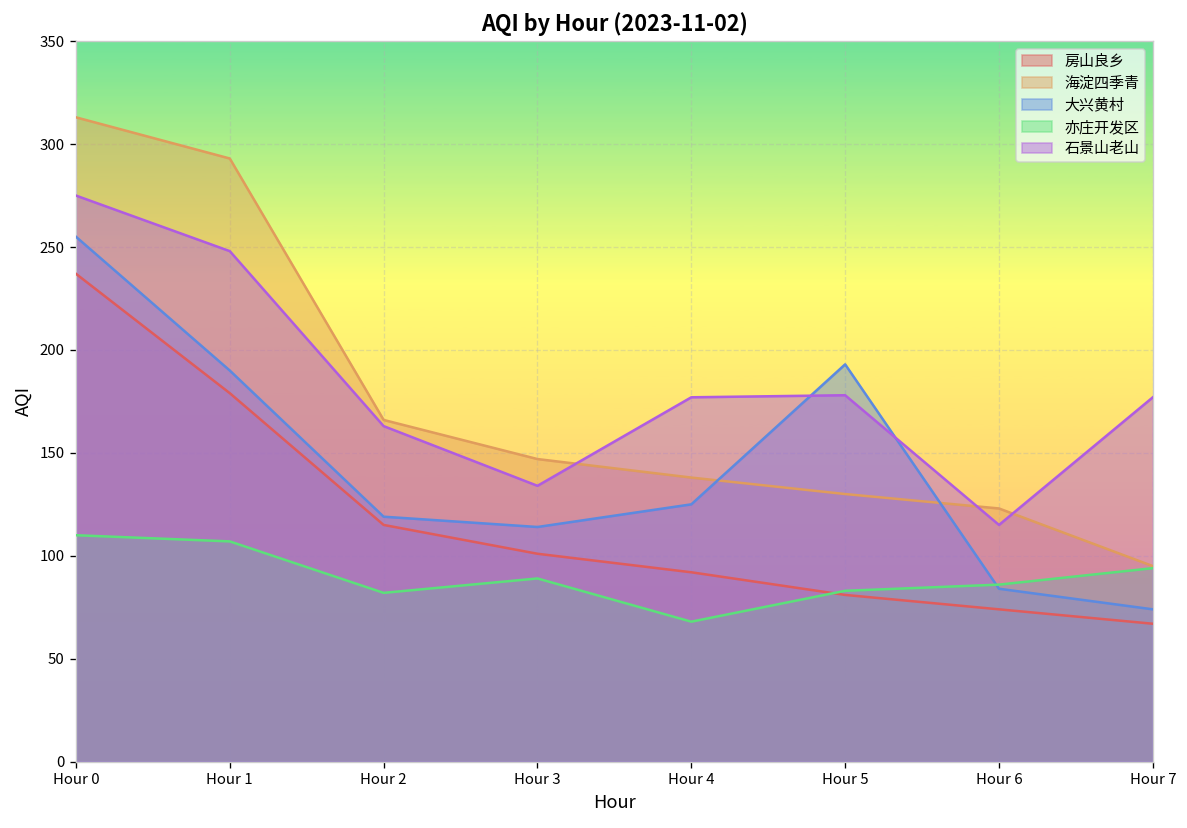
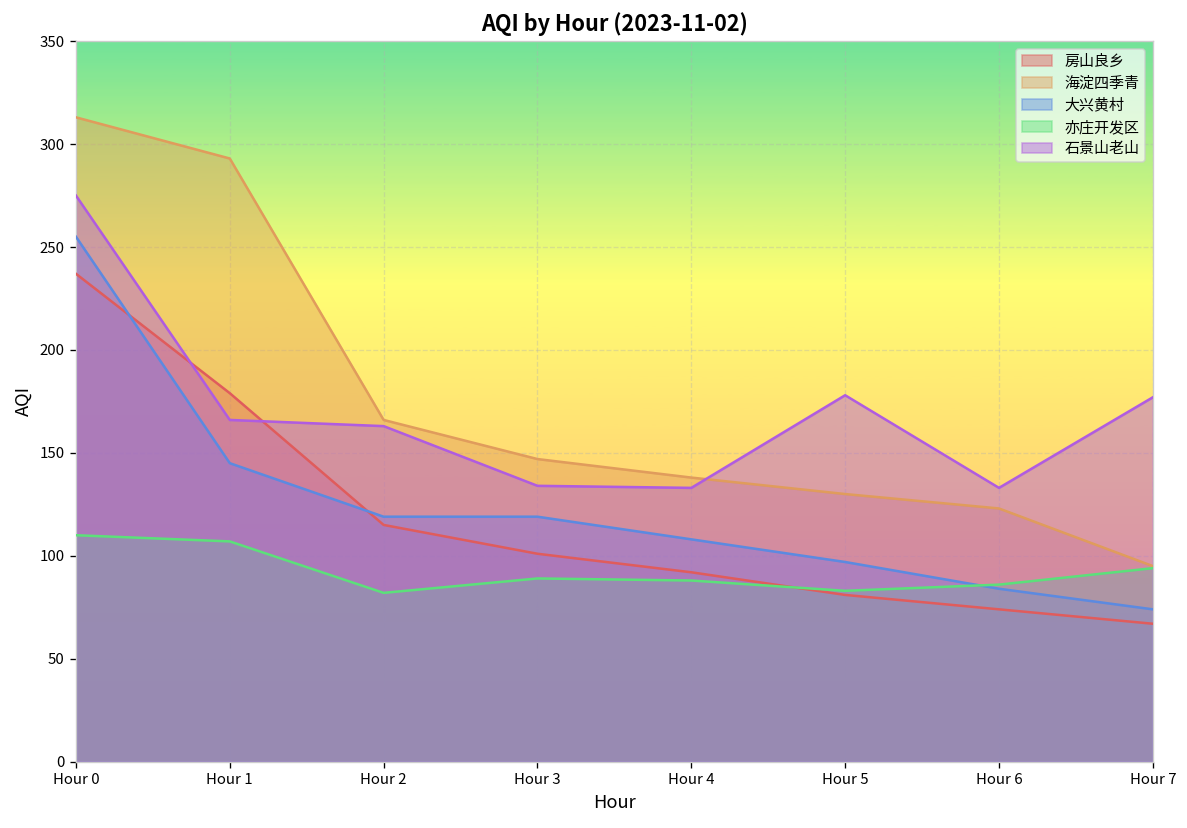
大兴黄村, Hour 1: 190 -> 145
石景山老山, Hour 1: 248 -> 166
大兴黄村, Hour 3: 114 -> 119
大兴黄村, Hour 4: 125 -> 108
亦庄开发区, Hour 4: 68 -> 88
石景山老山, Hour 4: 177 -> 133
大兴黄村, Hour 5: 193 -> 97
石景山老山, Hour 6: 115 -> 133
